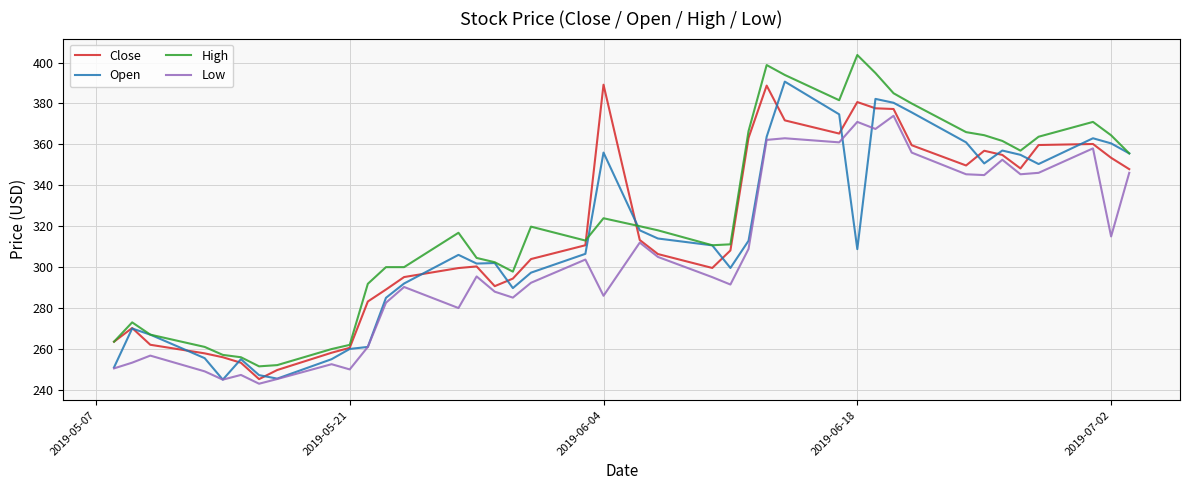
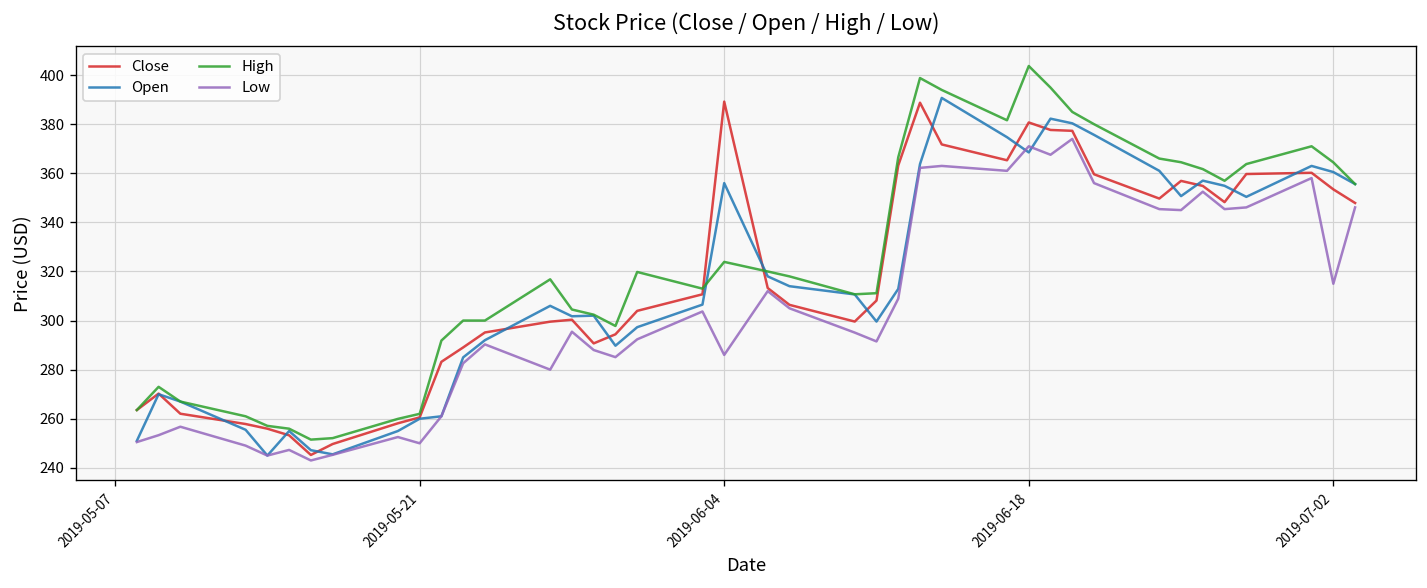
Open, 2019-06-18: 309 -> 369
